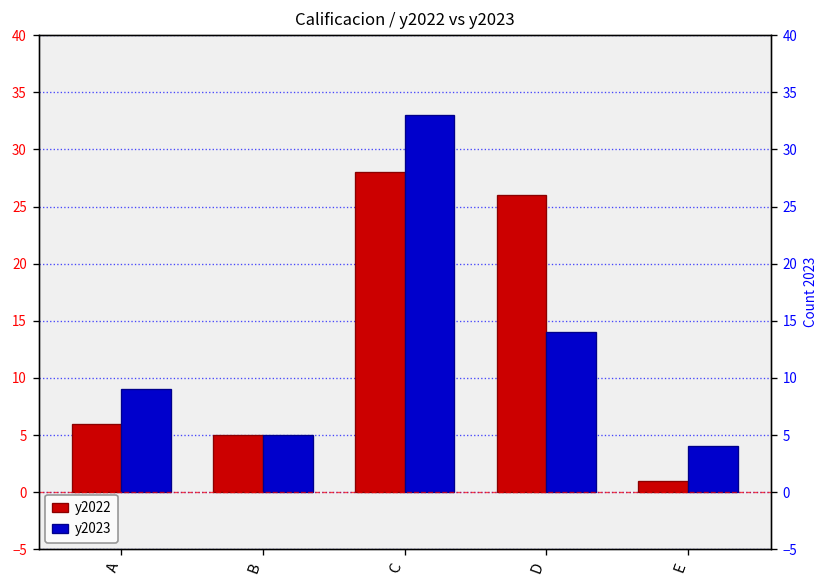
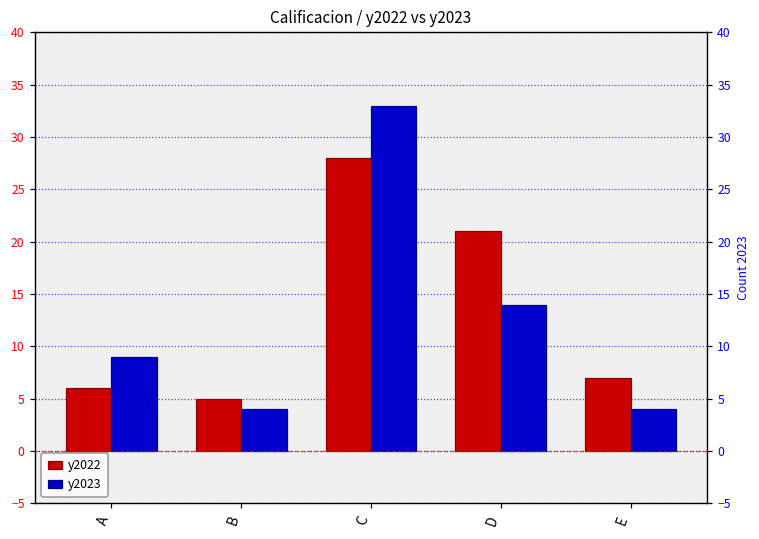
y2023, B: 5 -> 4
y2022, D: 26 -> 21
y2022, E: 1 -> 7
